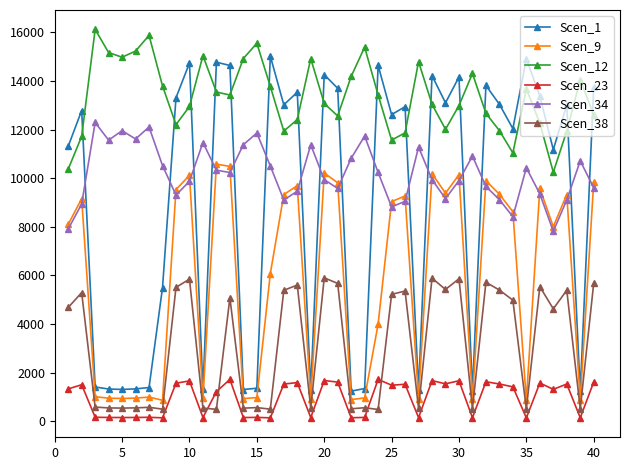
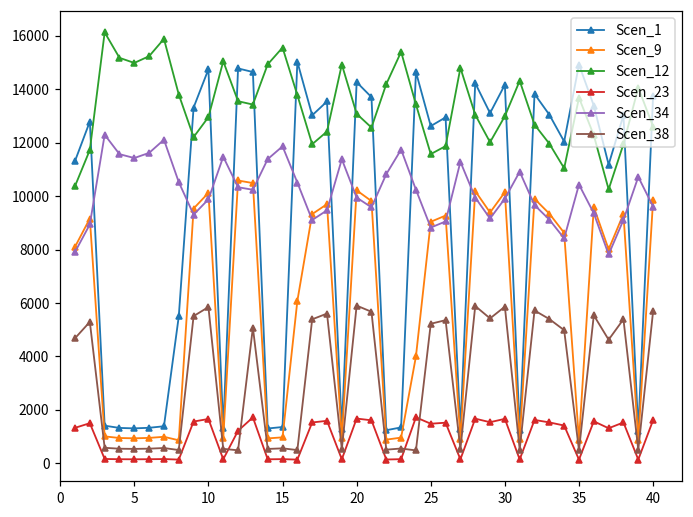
Scen_34, 5: 12000 -> 11400
